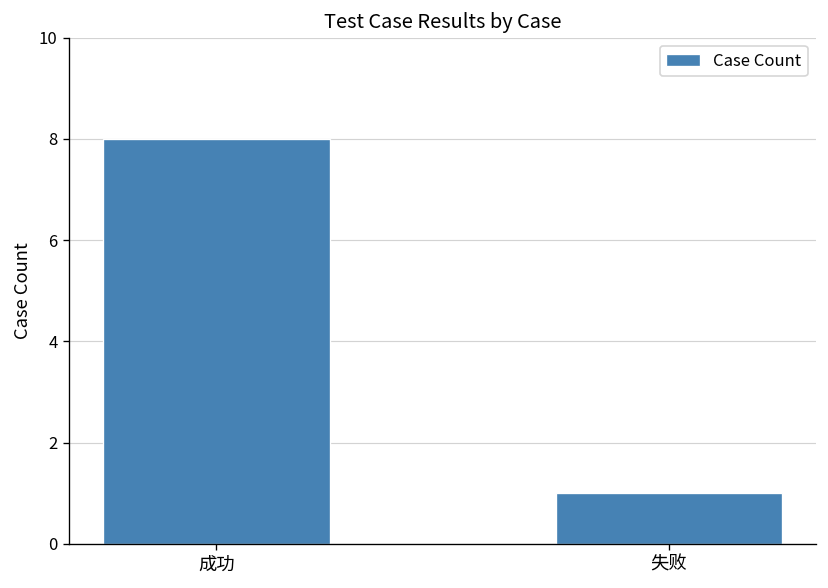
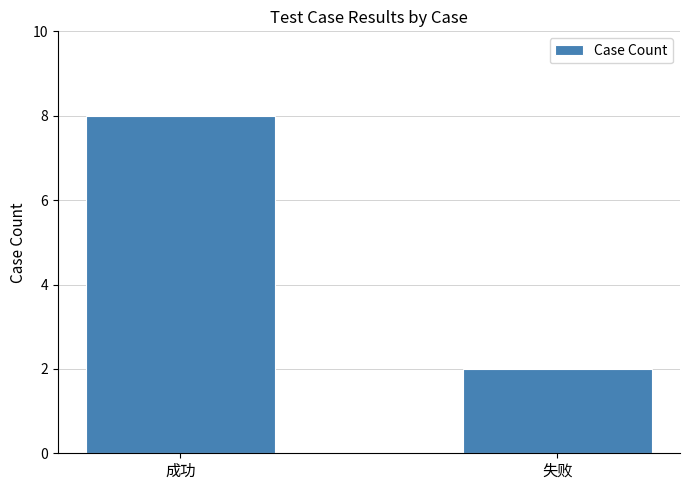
失败: 1 -> 2
